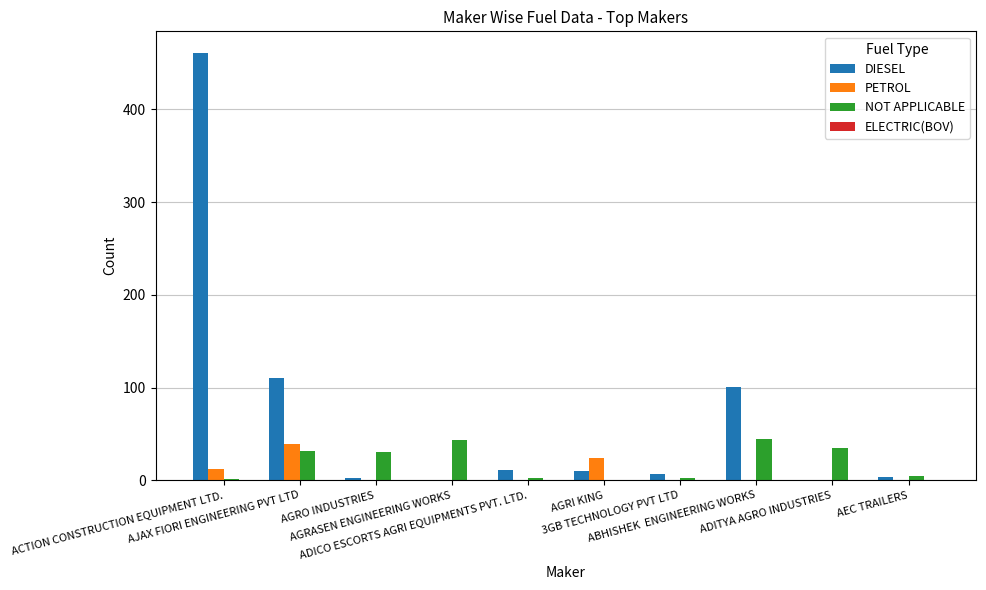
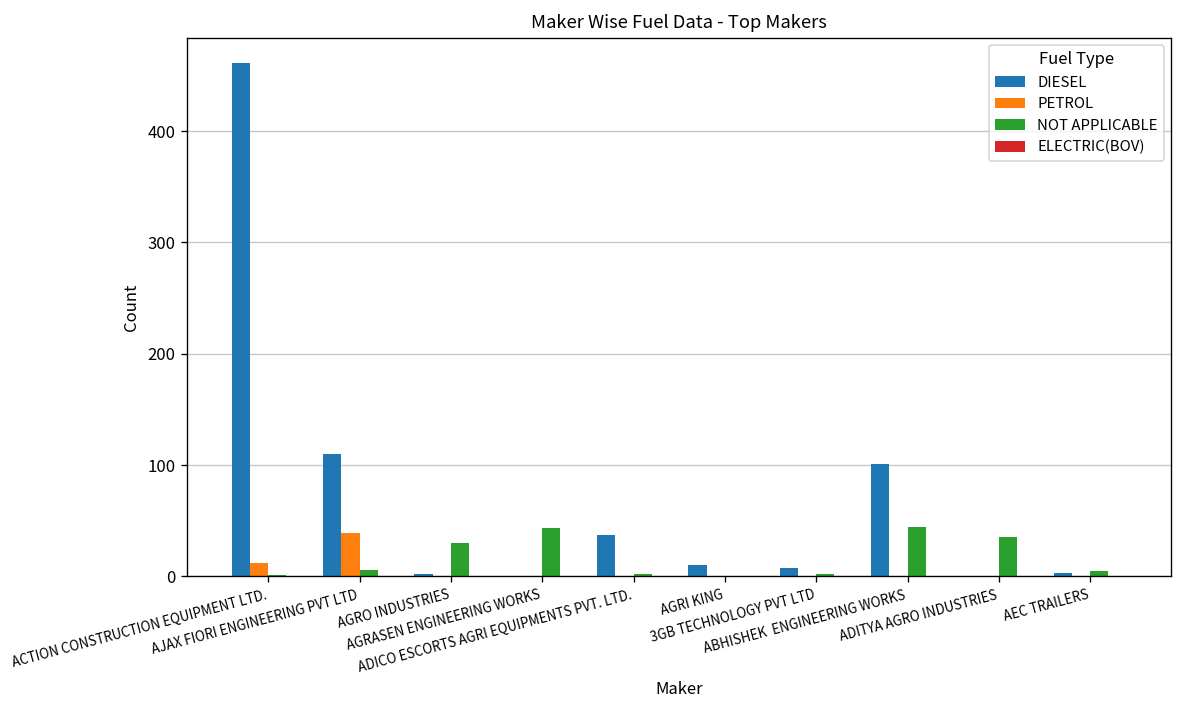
NOT APPLICABLE, AJAX FIORI ENGINEERING PVT LTD: 30 -> 10
DIESEL, ADICO ESCORTS AGRI EQUIPMENTS PVT. LTD.: 10 -> 40
PETROL, AGRI KING: 20 -> 0
